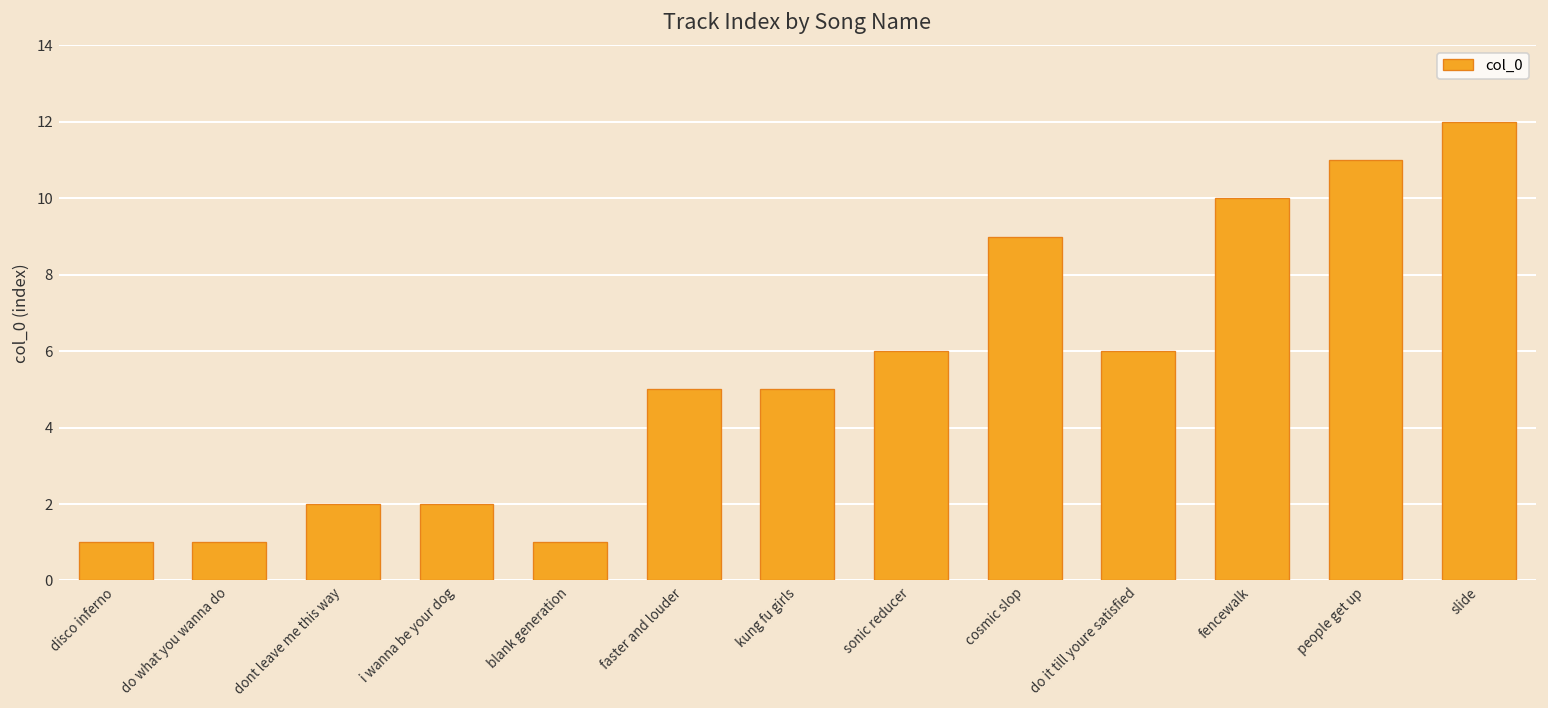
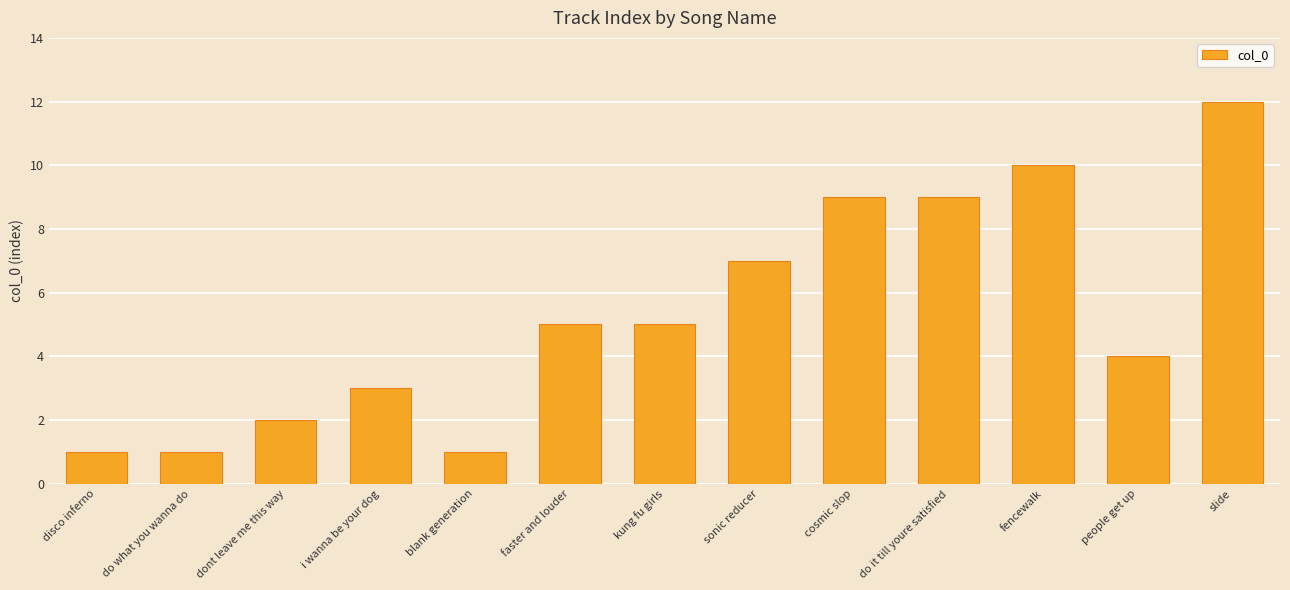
i wanna be your dog: 2 -> 3
sonic reducer: 6 -> 7
do it till youre satisfied: 6 -> 9
people get up: 11 -> 4
